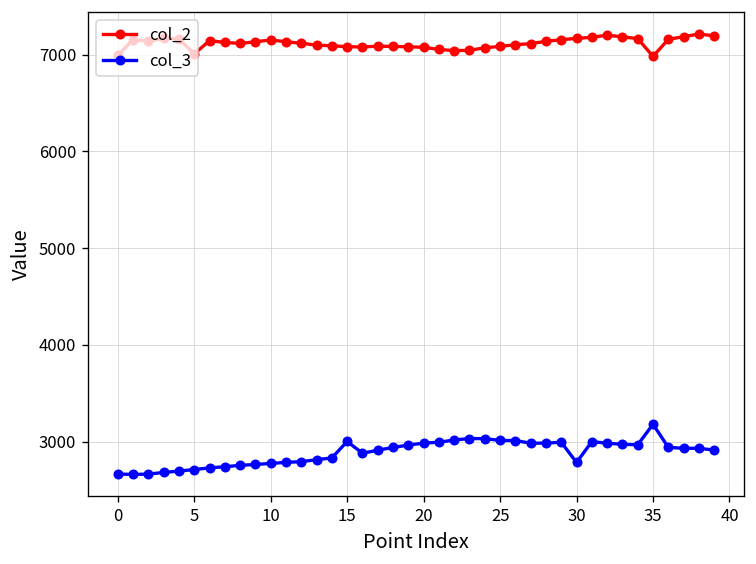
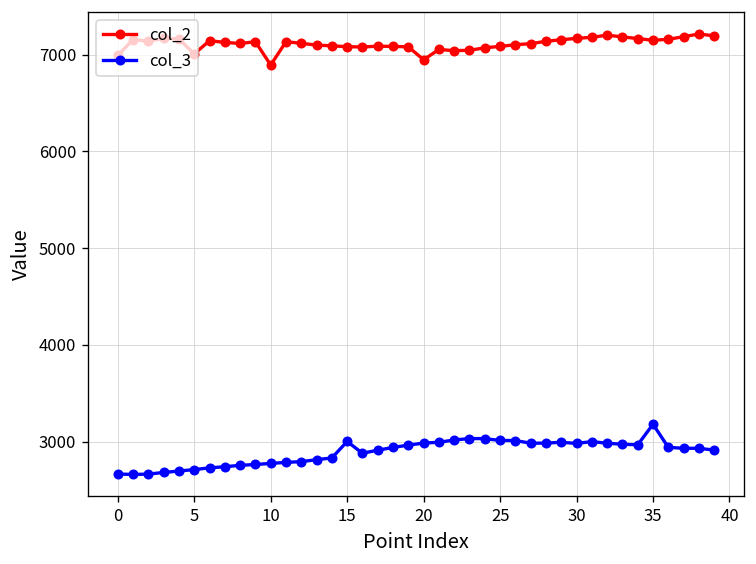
col_2, 10: 7200 -> 6900
col_2, 20: 7100 -> 6900
col_3, 30: 2800 -> 3000
col_2, 35: 7000 -> 7100
